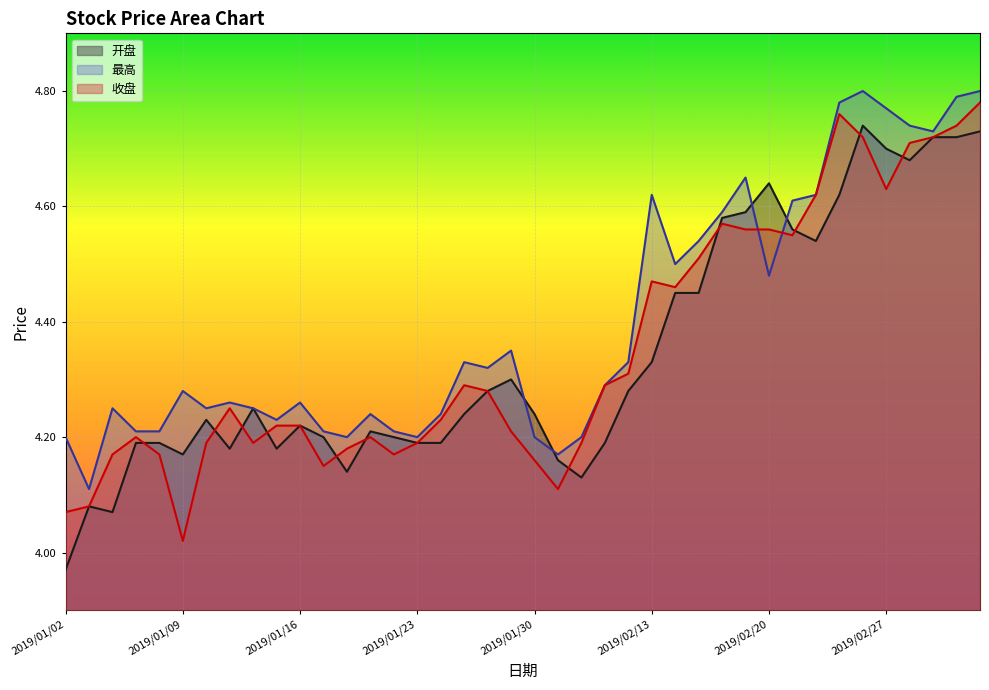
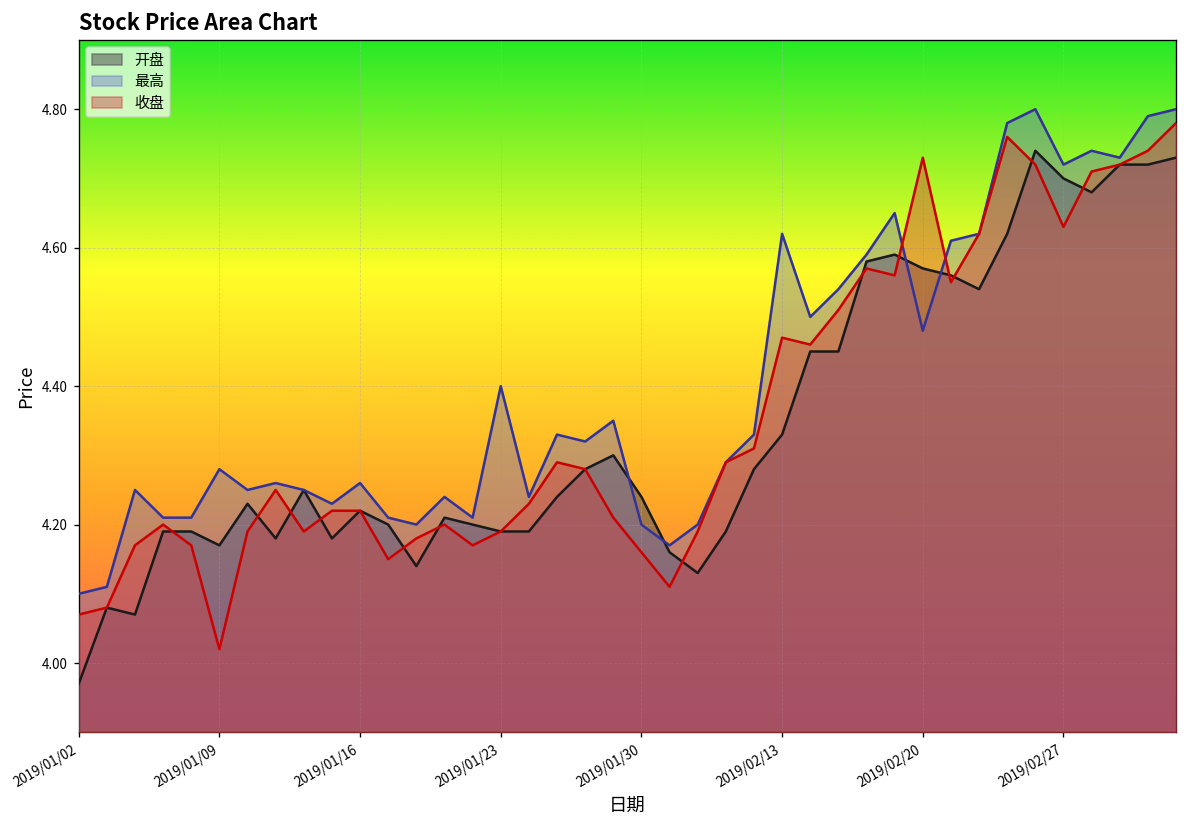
最高, 2019/01/02: 4.2 -> 4.1
最高, 2019/01/23: 4.2 -> 4.4
开盘, 2019/02/20: 4.64 -> 4.57
收盘, 2019/02/20: 4.56 -> 4.73
最高, 2019/02/27: 4.77 -> 4.72
